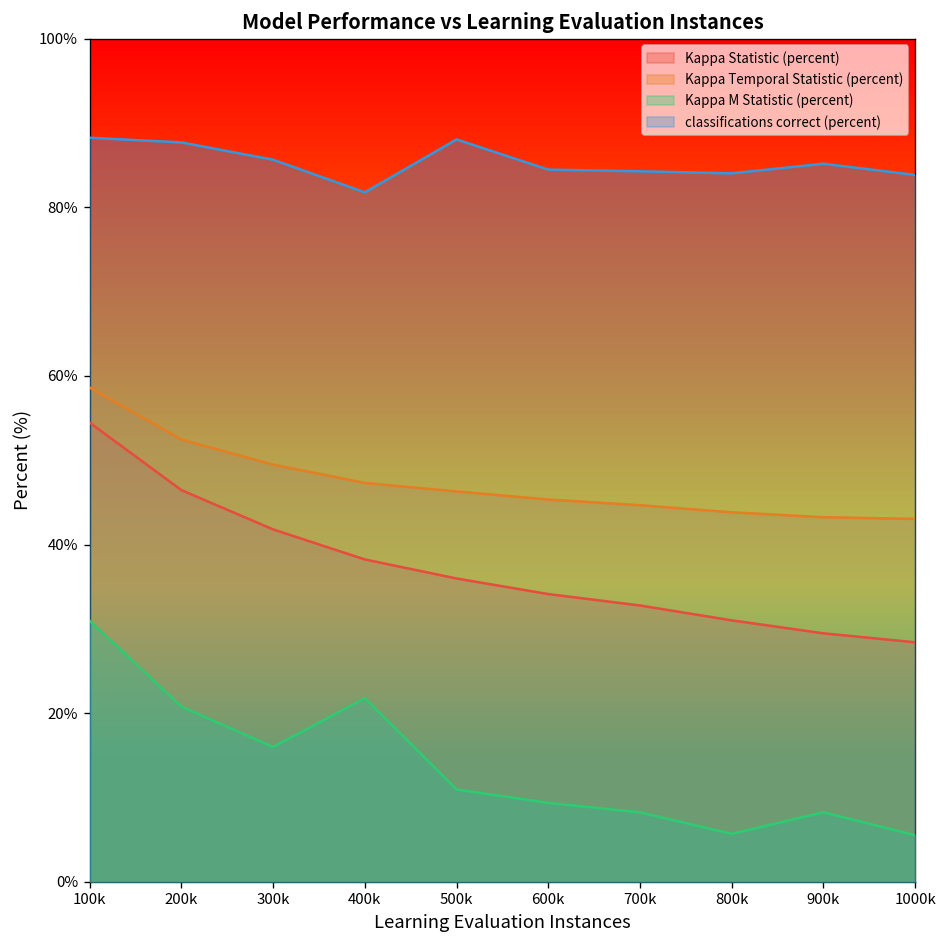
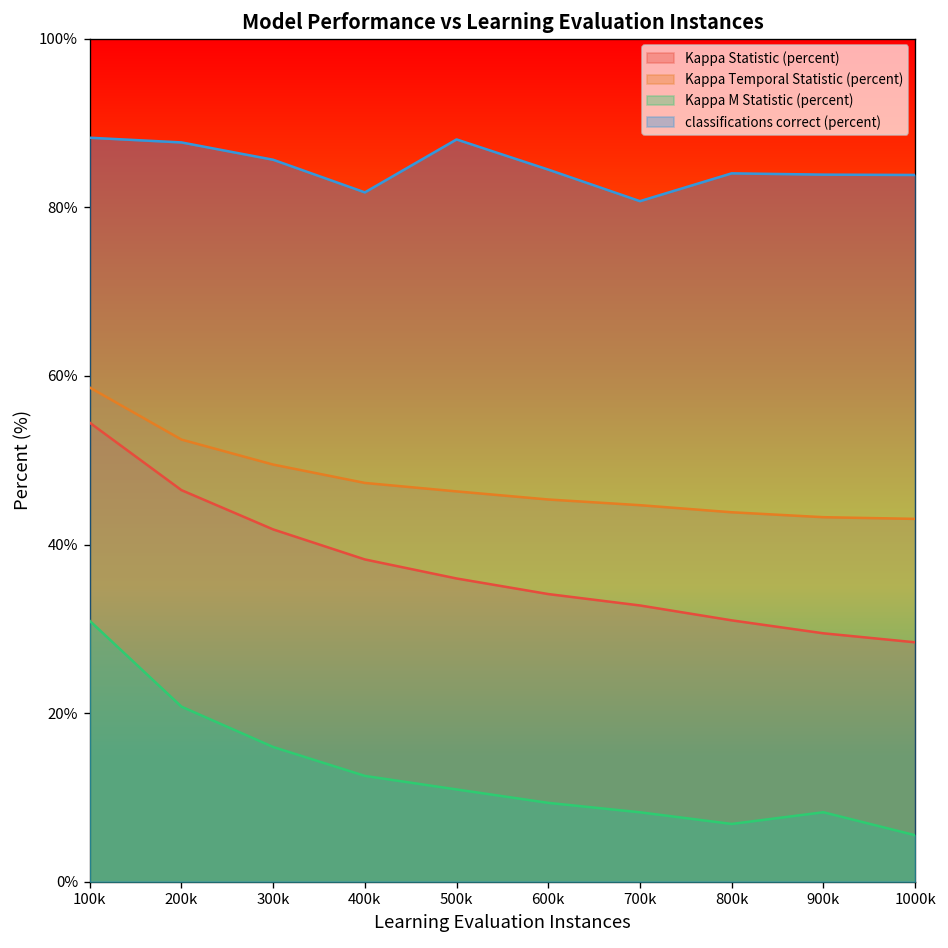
Kappa M Statistic (percent), 400k: 22% -> 13%
classifications correct (percent), 700k: 84% -> 81%
Kappa M Statistic (percent), 800k: 6% -> 7%
classifications correct (percent), 900k: 85% -> 84%
